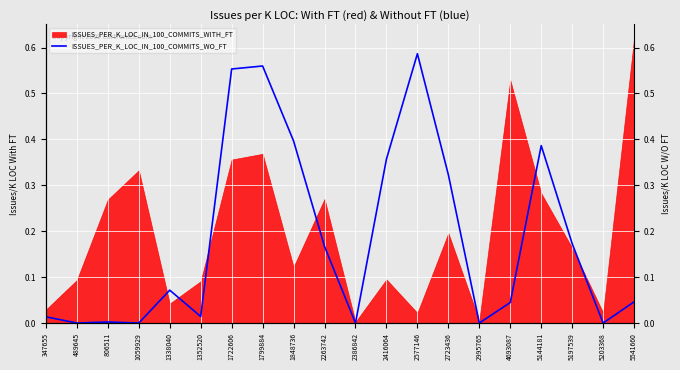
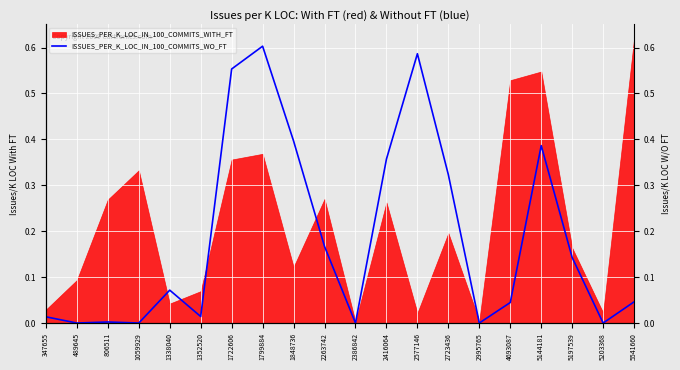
ISSUES_PER_K_LOC_IN_100_COMMITS_WITH_FT, 1352520: 0.09 -> 0.07
ISSUES_PER_K_LOC_IN_100_COMMITS_WO_FT, 1799884: 0.56 -> 0.60
ISSUES_PER_K_LOC_IN_100_COMMITS_WITH_FT, 2416064: 0.10 -> 0.26
ISSUES_PER_K_LOC_IN_100_COMMITS_WITH_FT, 5144181: 0.28 -> 0.55
ISSUES_PER_K_LOC_IN_100_COMMITS_WO_FT, 5197539: 0.17 -> 0.14
